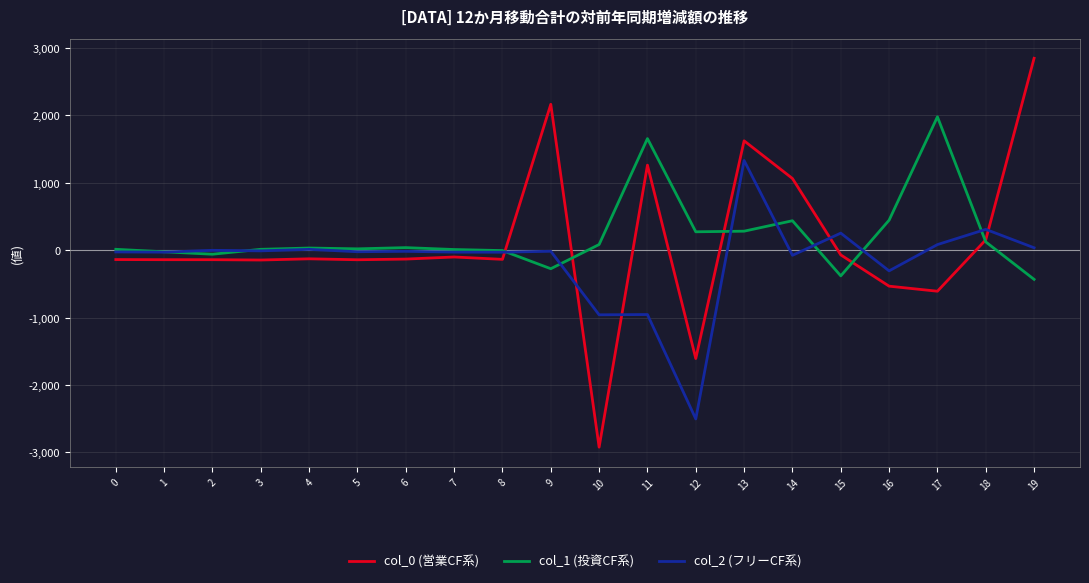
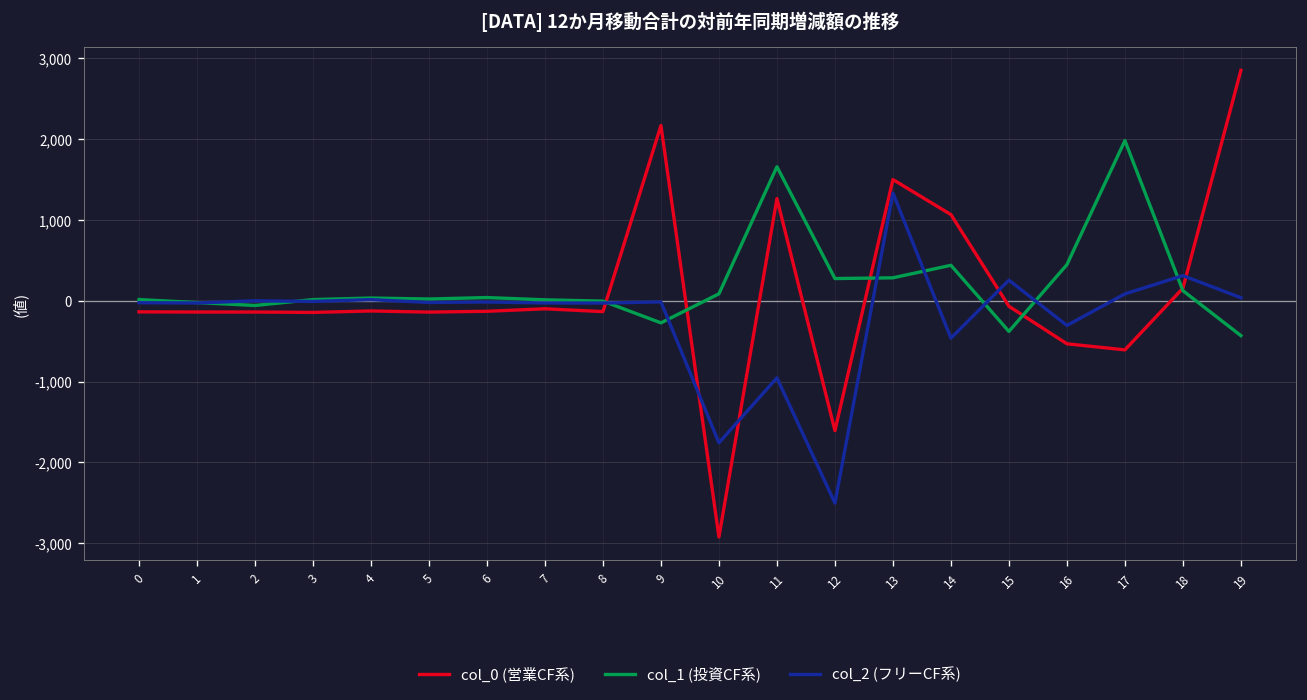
col_2 (フリーCF系), 10: -1,000 -> -1,800
col_0 (営業CF系), 13: 1,600 -> 1,500
col_2 (フリーCF系), 14: -100 -> -500
